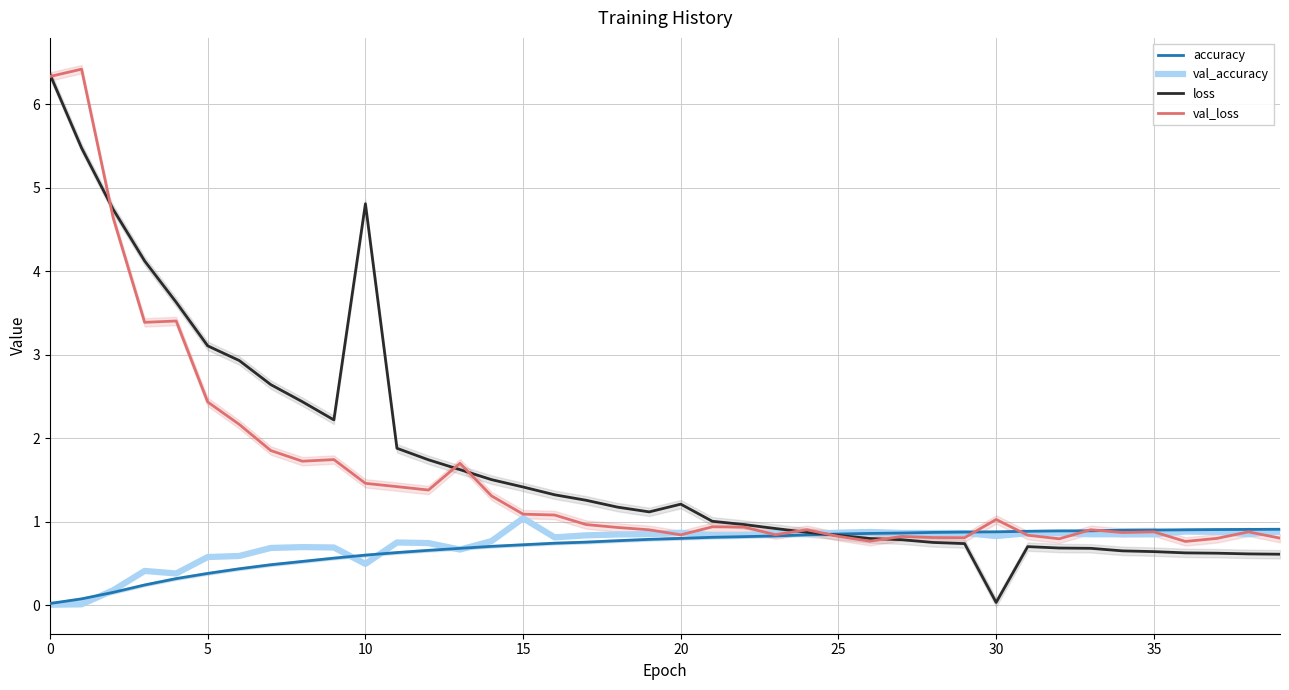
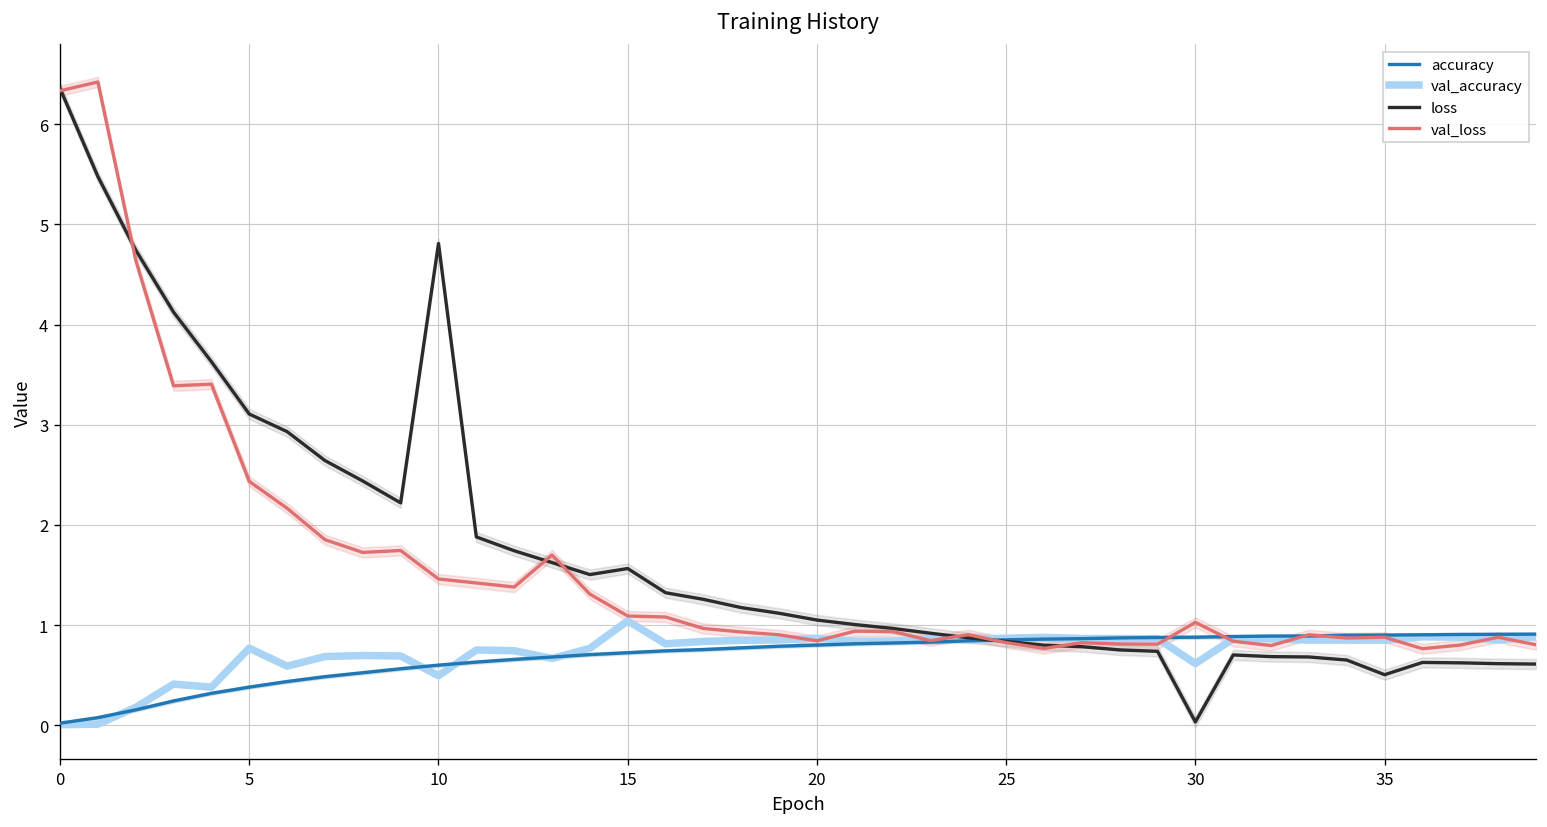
val_accuracy, 5: 0.6 -> 0.8
loss, 15: 1.4 -> 1.6
loss, 20: 1.2 -> 1.1
val_accuracy, 30: 0.8 -> 0.6
loss, 35: 0.6 -> 0.5
